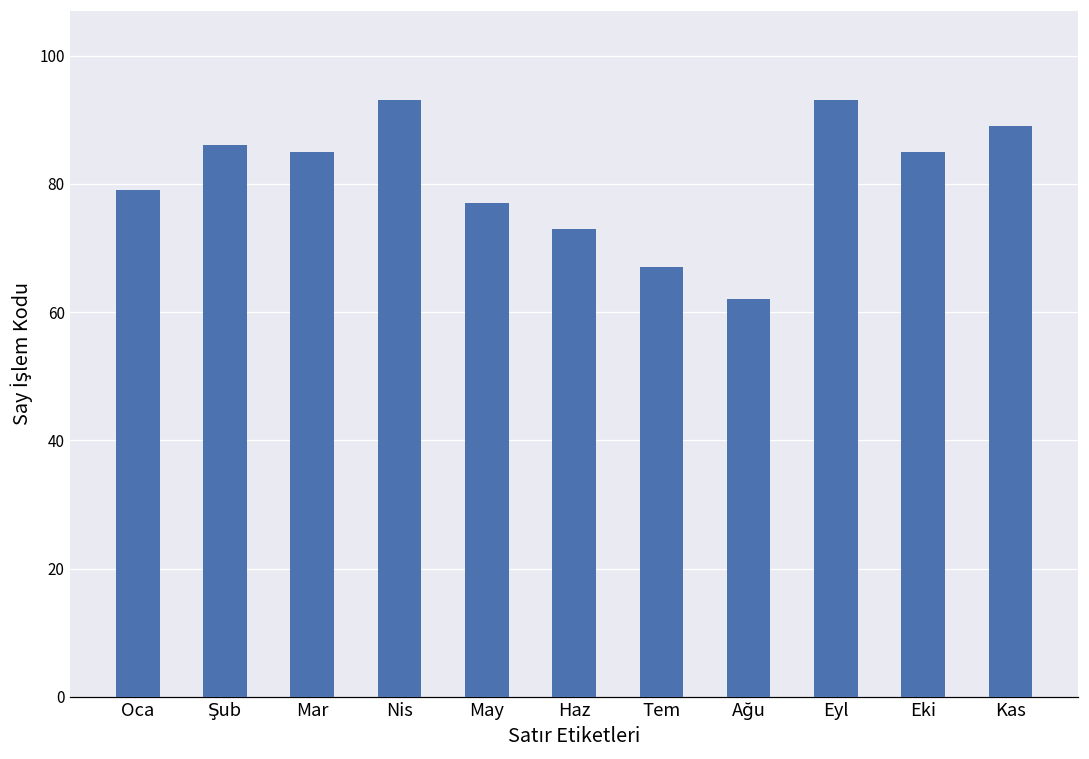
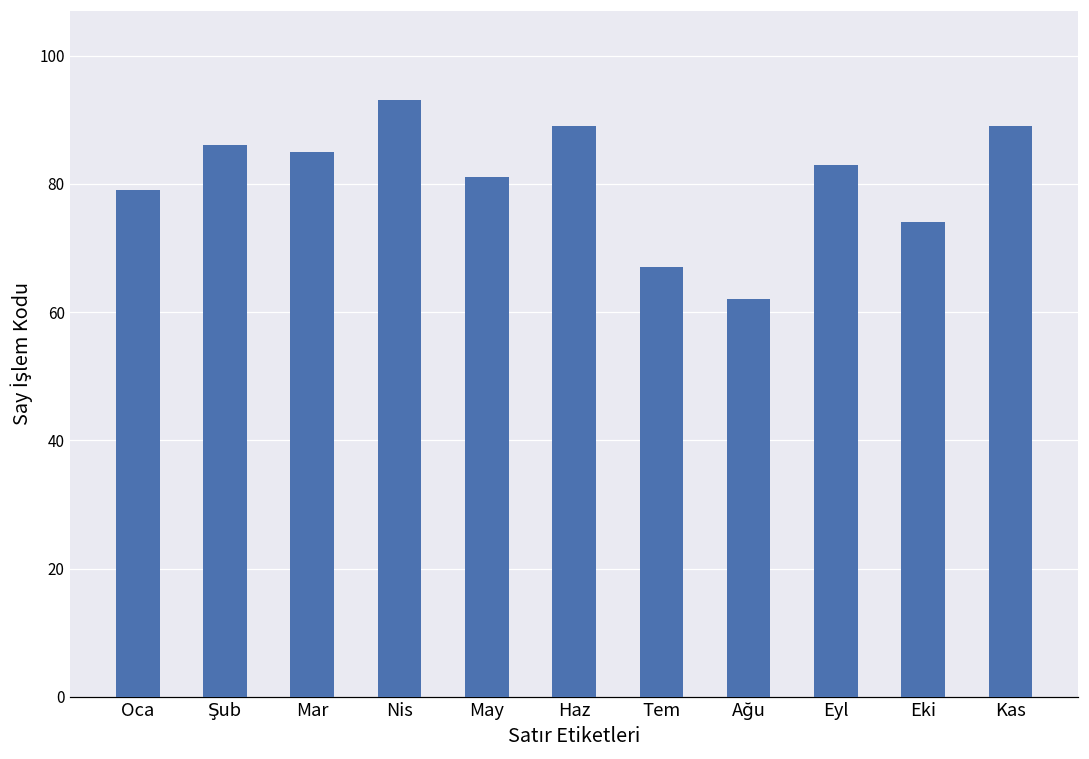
May: 77 -> 81
Haz: 73 -> 89
Eyl: 93 -> 83
Eki: 85 -> 74
